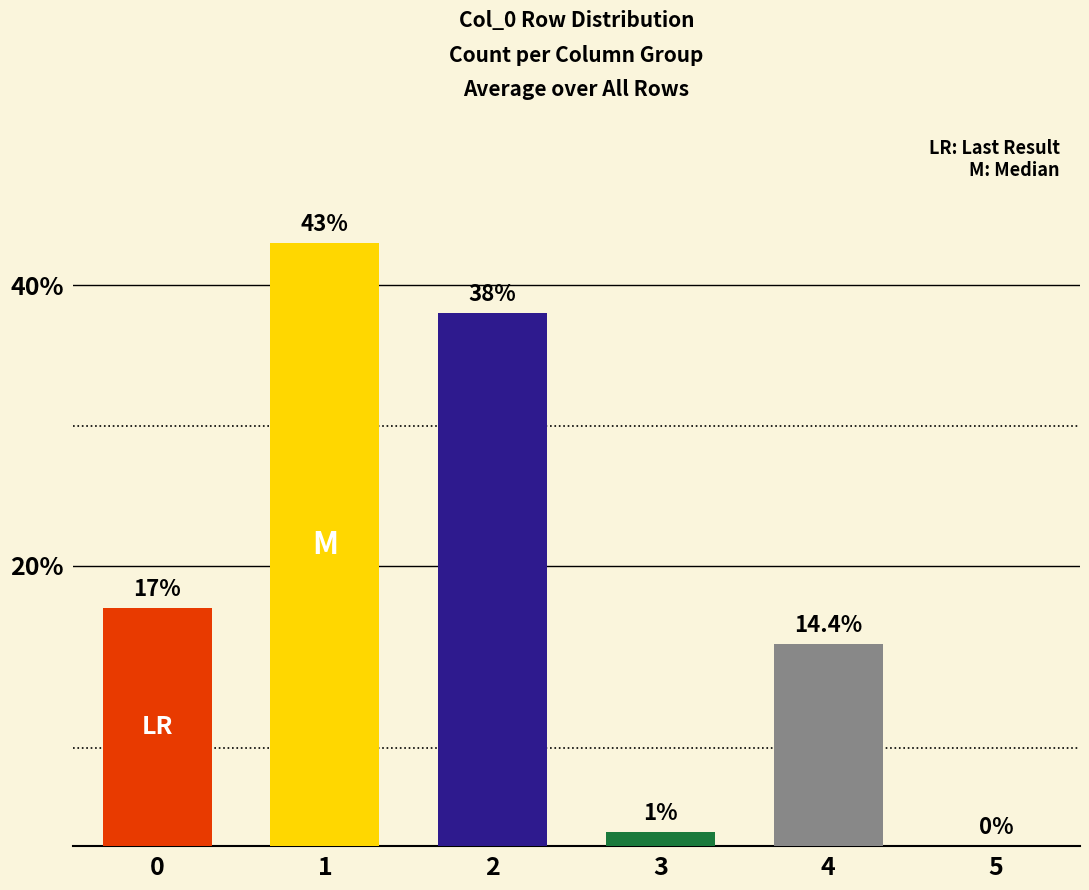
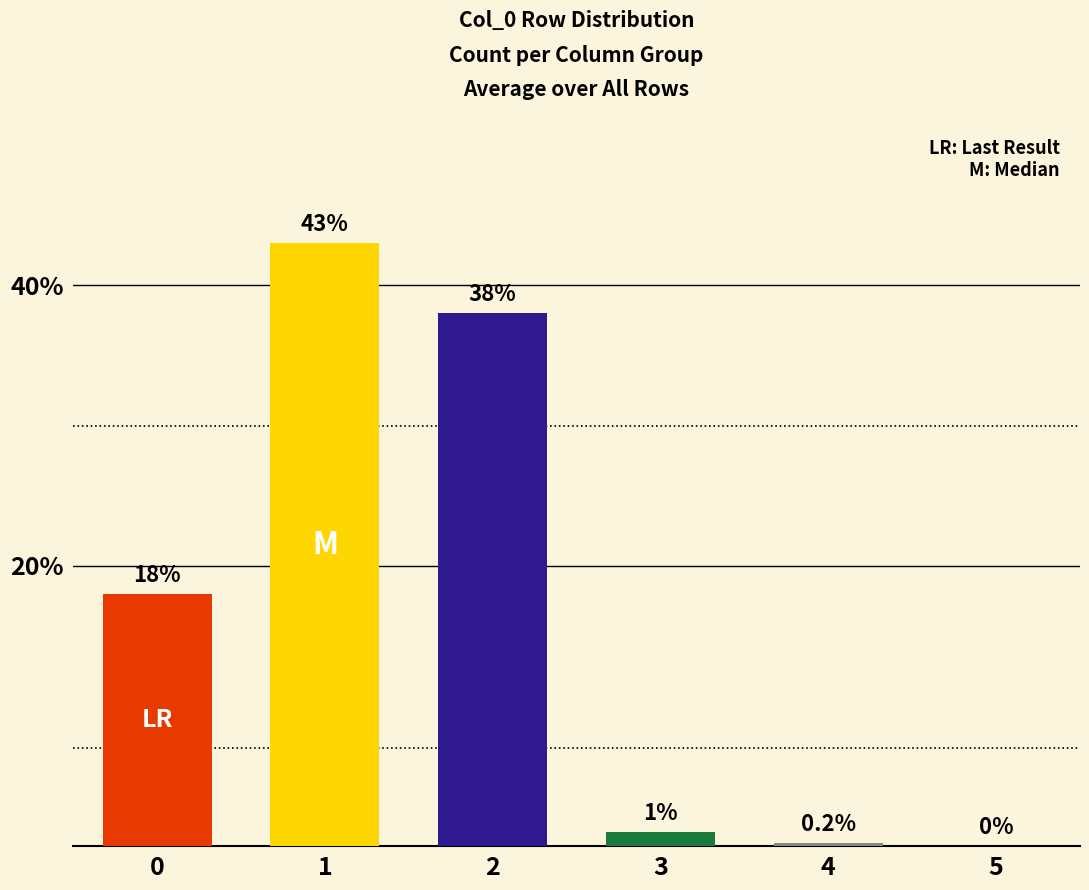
0: 17% -> 18%
4: 14.4% -> 0.2%
